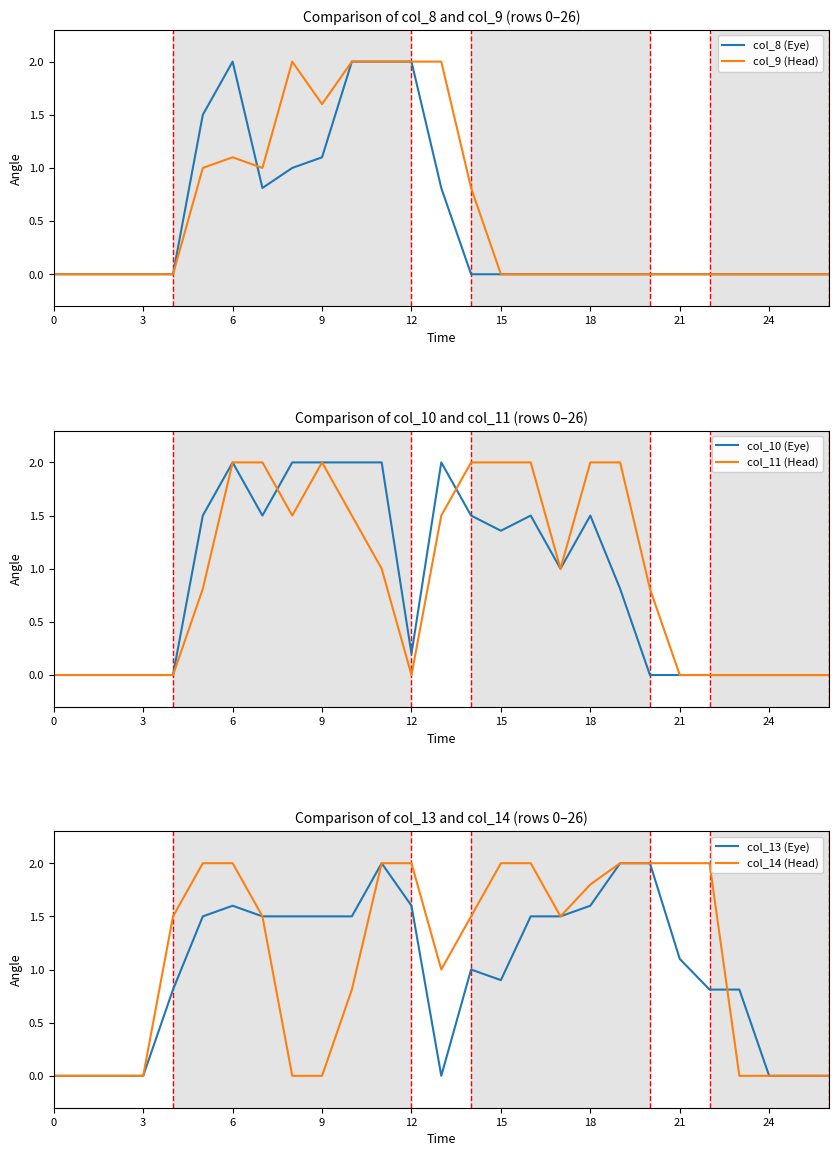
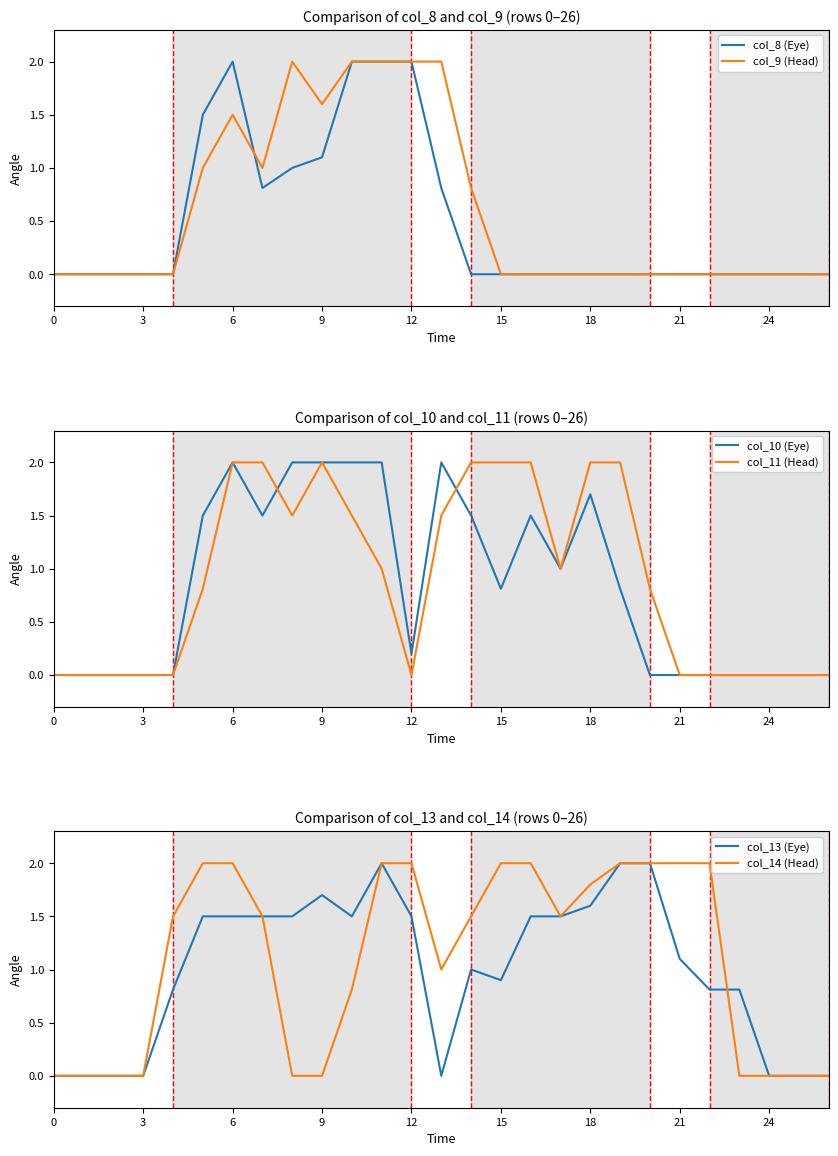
Comparison of col_8 and col_9 (rows 0–26), col_9 (Head), 6: 1.1 -> 1.5
Comparison of col_10 and col_11 (rows 0–26), col_10 (Eye), 15: 1.36 -> 0.81
Comparison of col_10 and col_11 (rows 0–26), col_10 (Eye), 18: 1.5 -> 1.7
Comparison of col_13 and col_14 (rows 0–26), col_13 (Eye), 6: 1.6 -> 1.5
Comparison of col_13 and col_14 (rows 0–26), col_13 (Eye), 9: 1.5 -> 1.7
Comparison of col_13 and col_14 (rows 0–26), col_13 (Eye), 12: 1.6 -> 1.5
